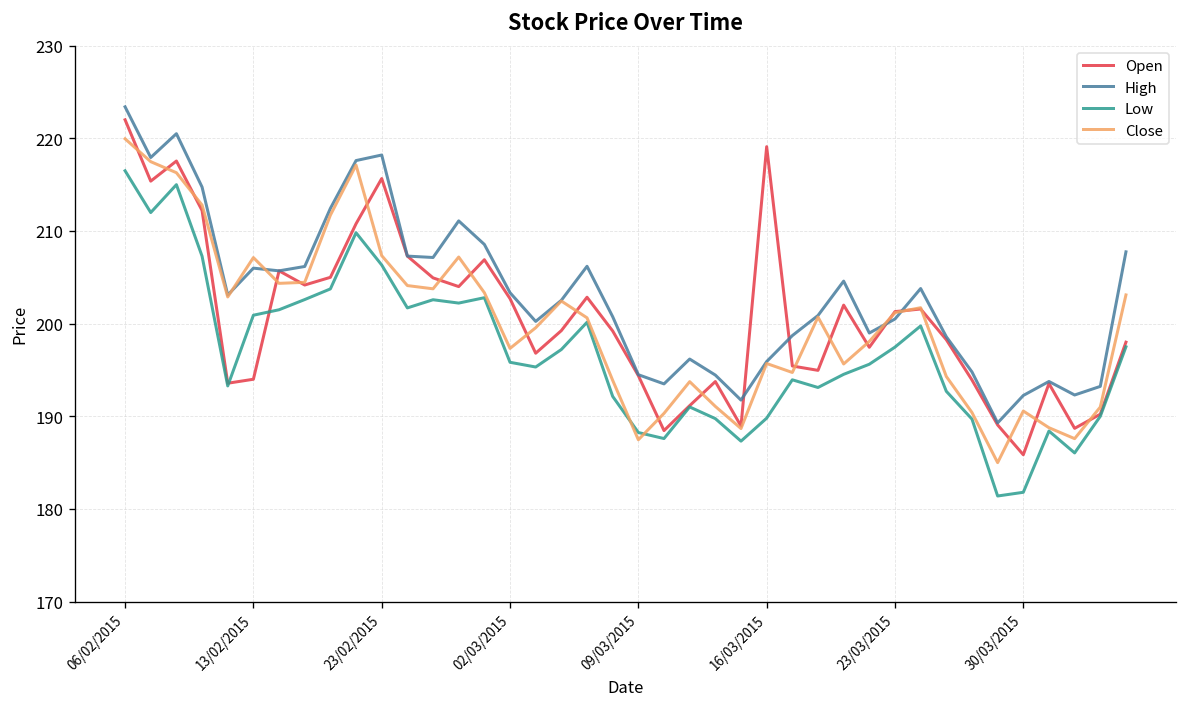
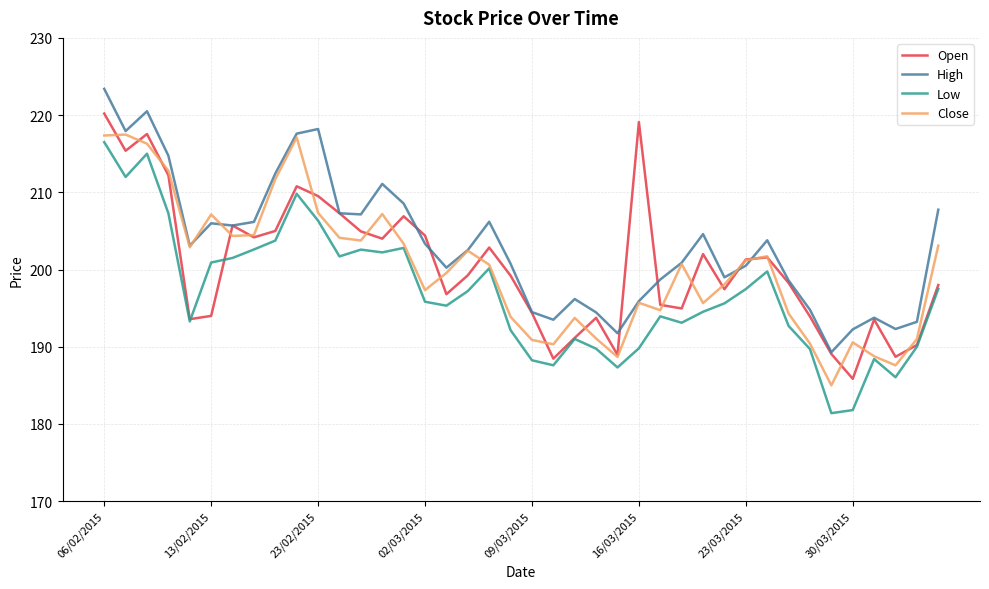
Open, 06/02/2015: 222 -> 220
Close, 06/02/2015: 220 -> 217
Open, 23/02/2015: 216 -> 210
Open, 02/03/2015: 203 -> 204
Close, 09/03/2015: 187 -> 191
